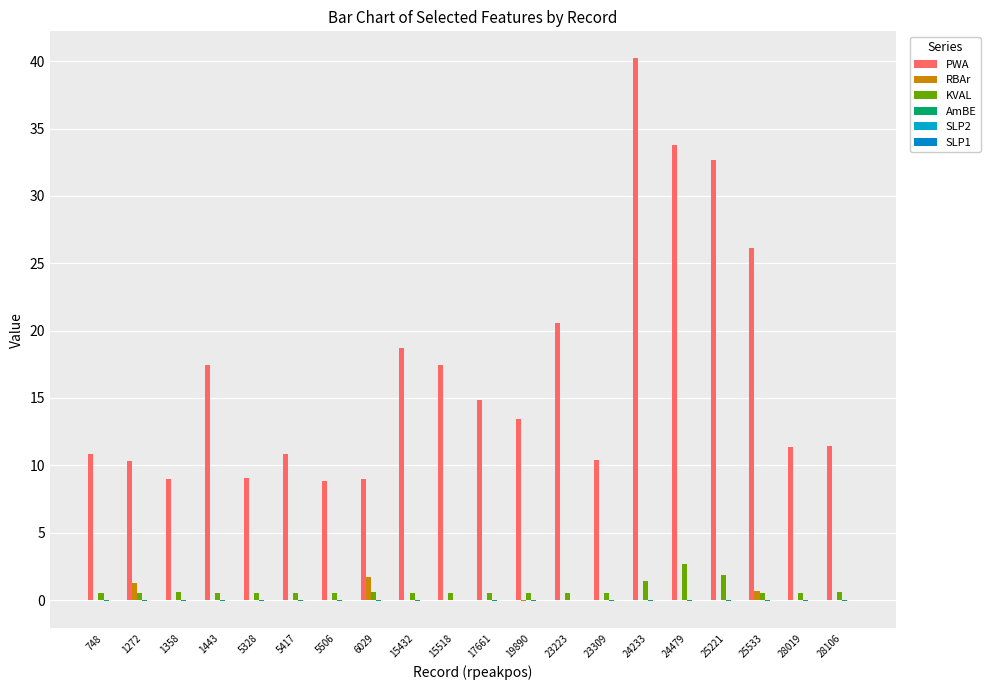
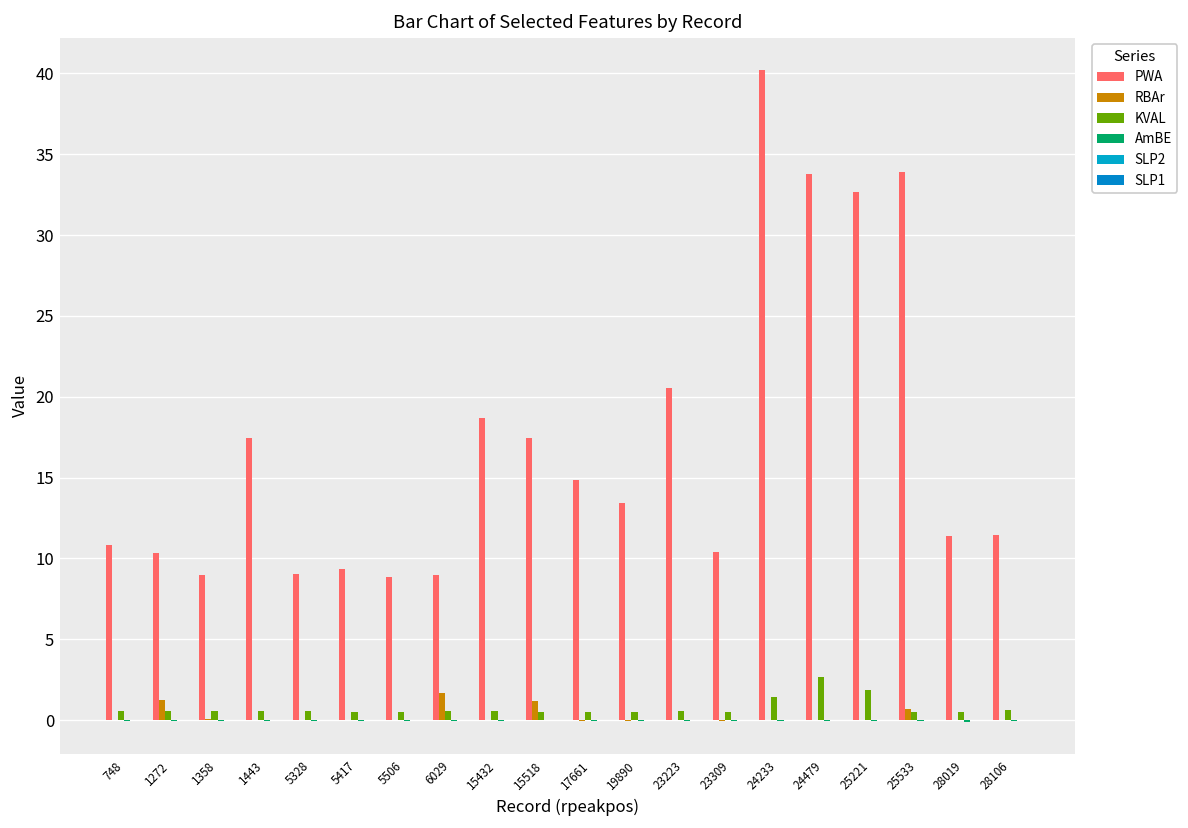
PWA, 5417: 10.8 -> 9.4
RBAr, 15518: 0.0 -> 1.2
PWA, 25533: 26.1 -> 33.9
